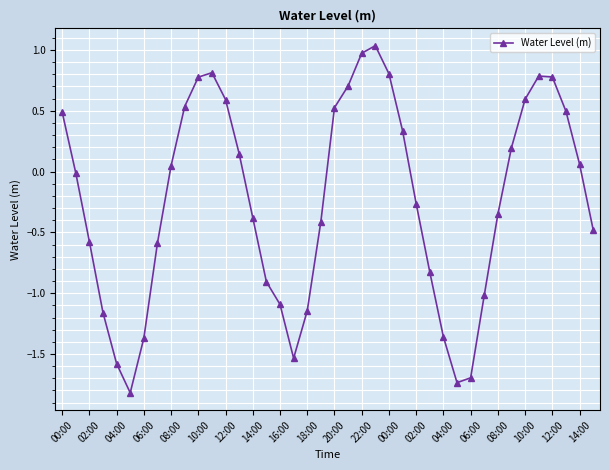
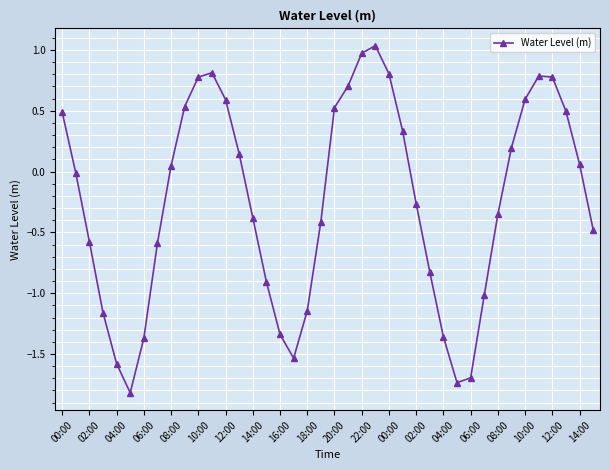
16:00: -1.09 -> -1.34
